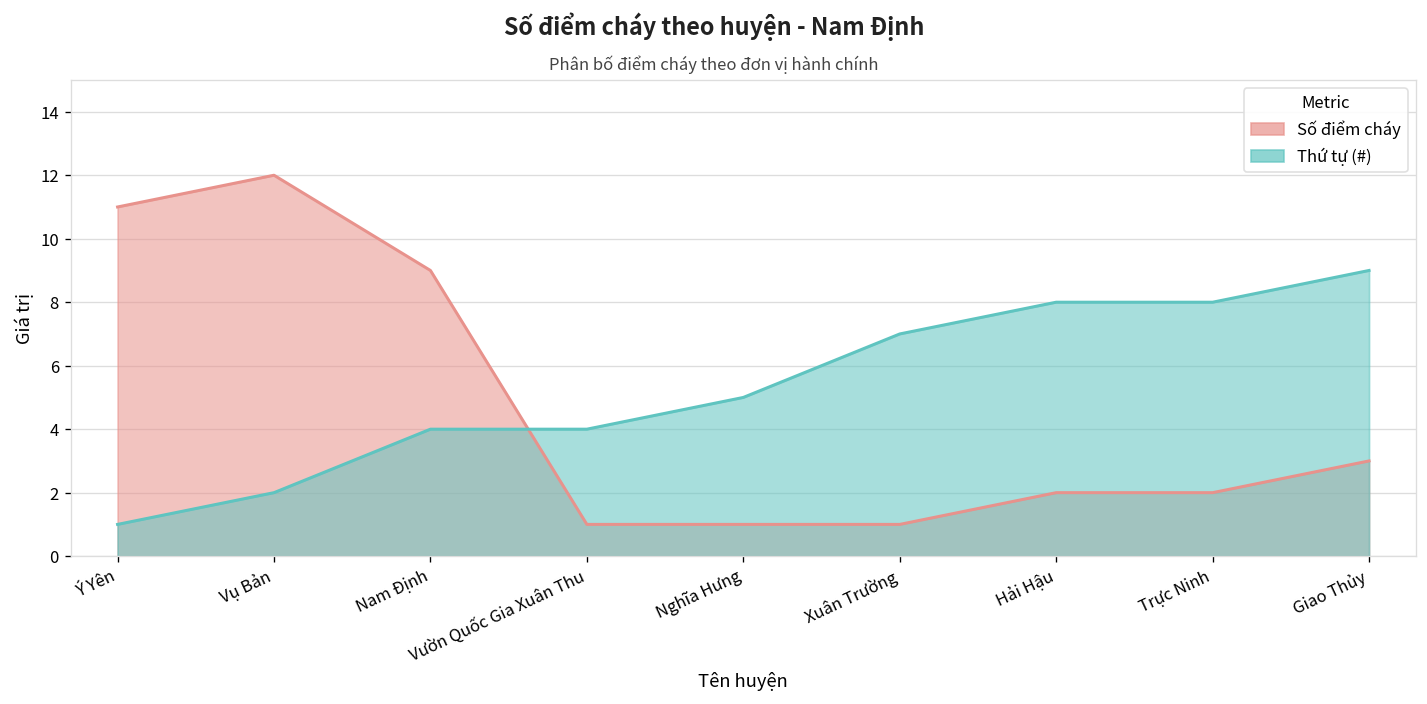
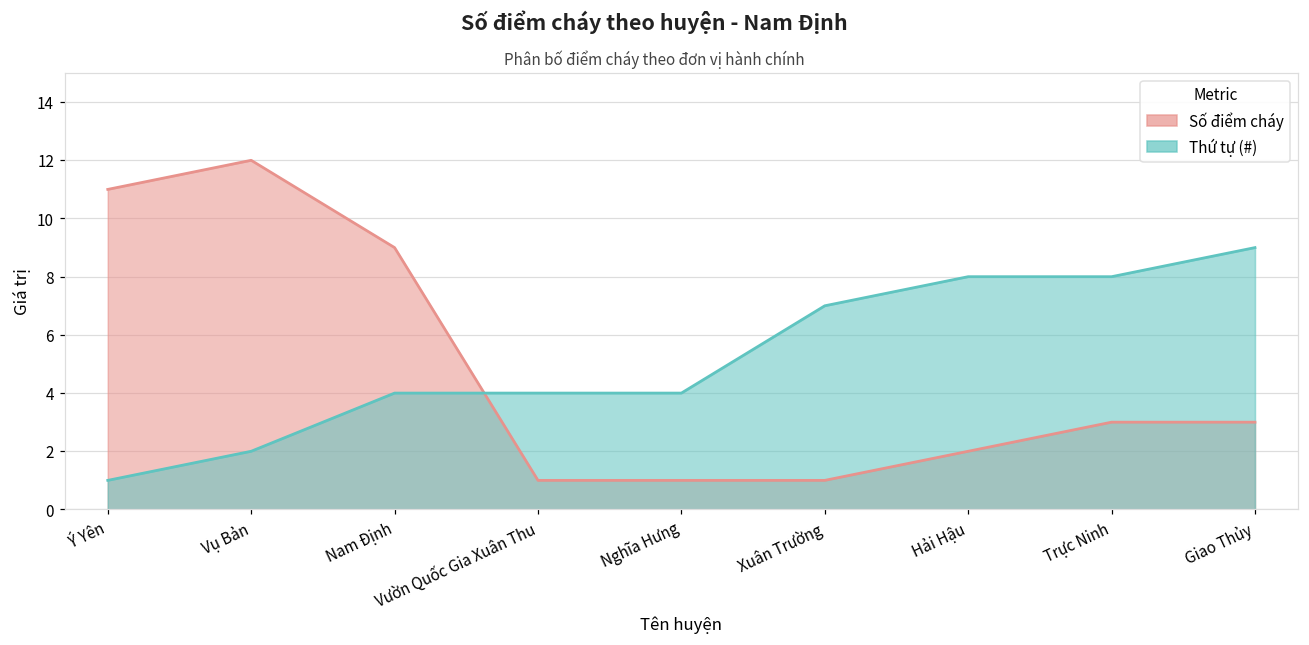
Thứ tự (#), Nghĩa Hưng: 5 -> 4
Số điểm cháy, Trực Ninh: 2 -> 3
